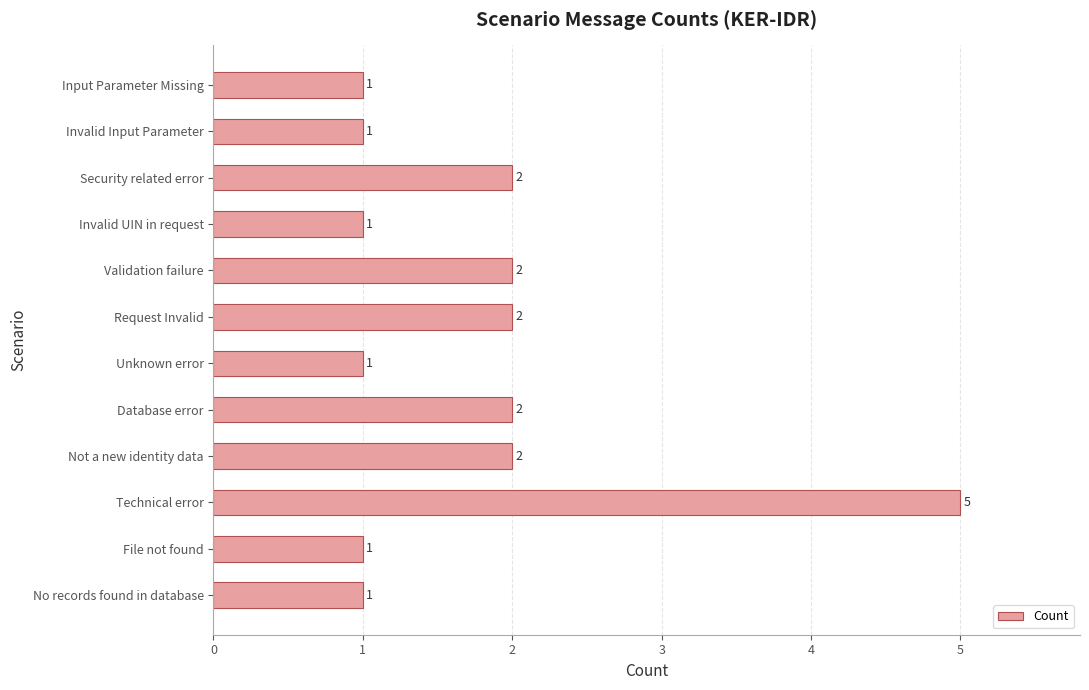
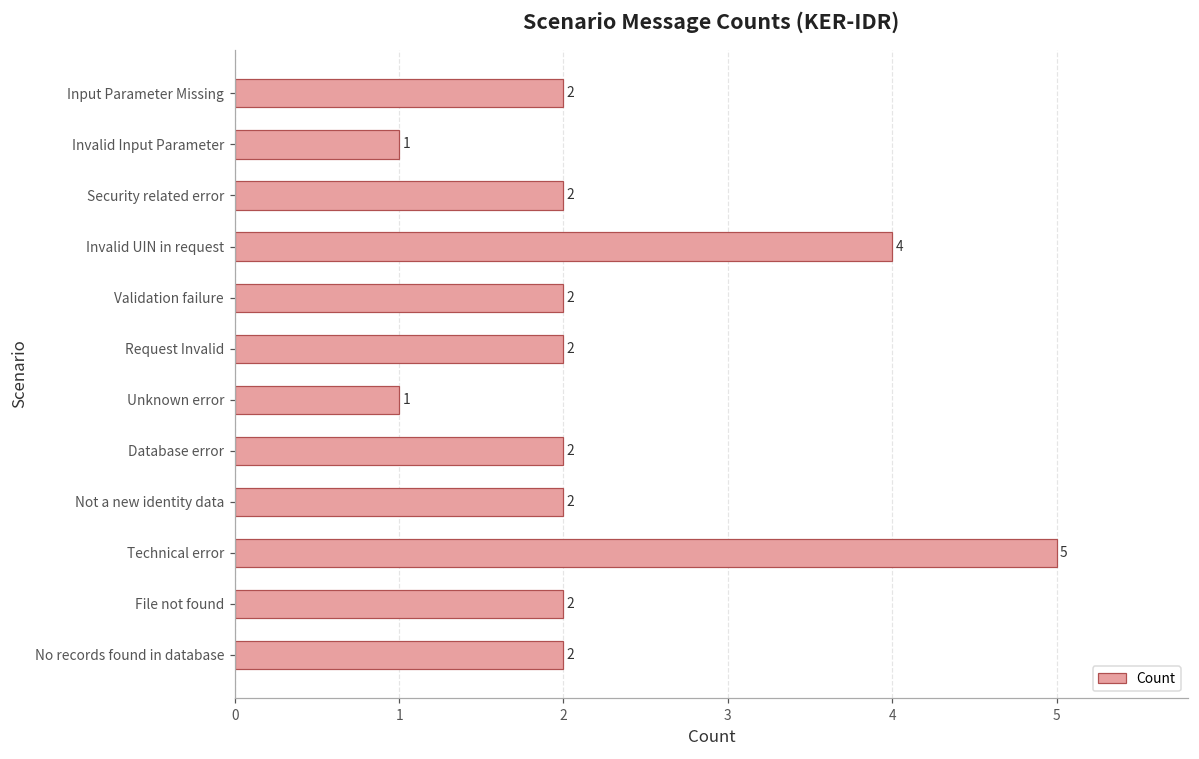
Input Parameter Missing: 1 -> 2
Invalid UIN in request: 1 -> 4
File not found: 1 -> 2
No records found in database: 1 -> 2
